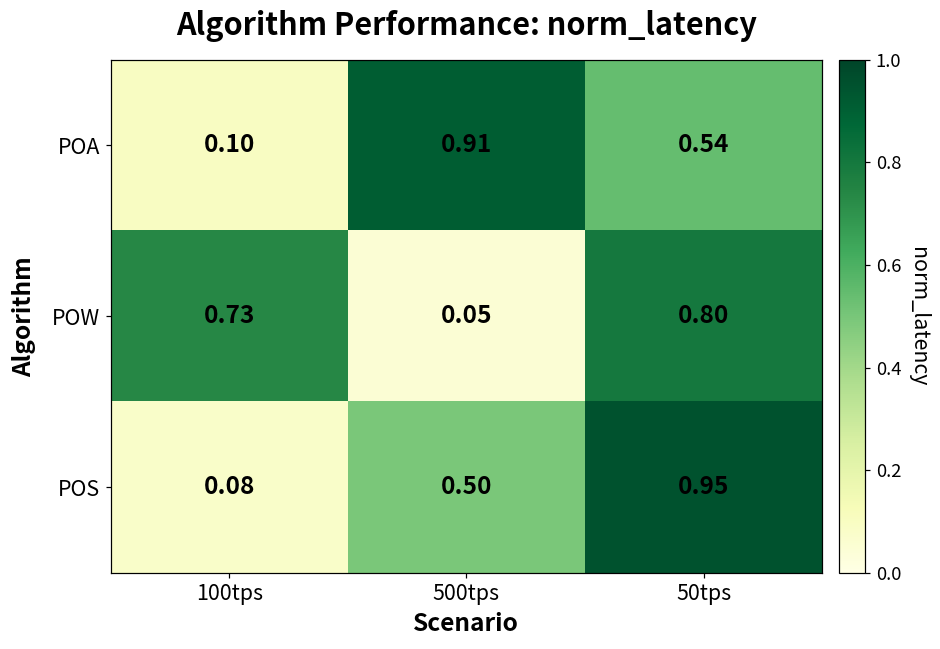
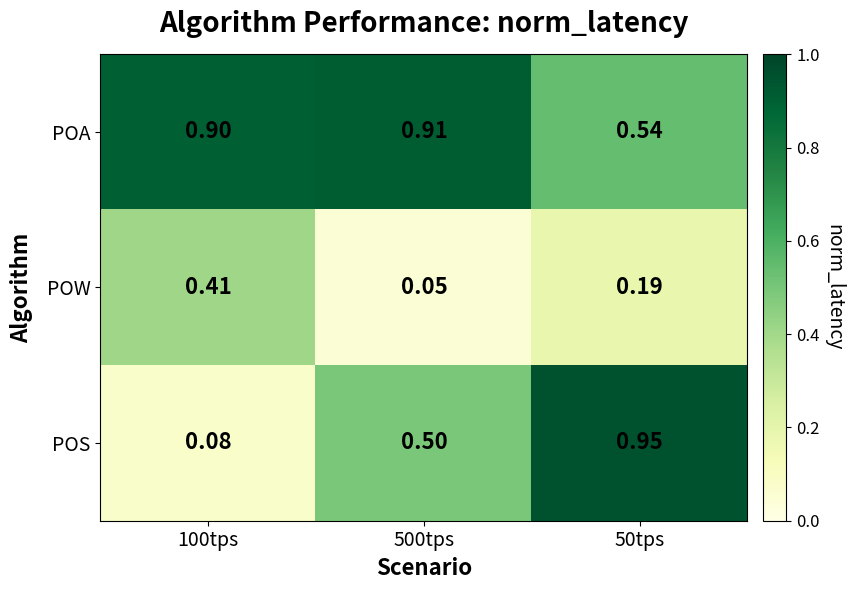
POA, 100tps: 0.10 -> 0.90
POW, 100tps: 0.73 -> 0.41
POW, 50tps: 0.80 -> 0.19
